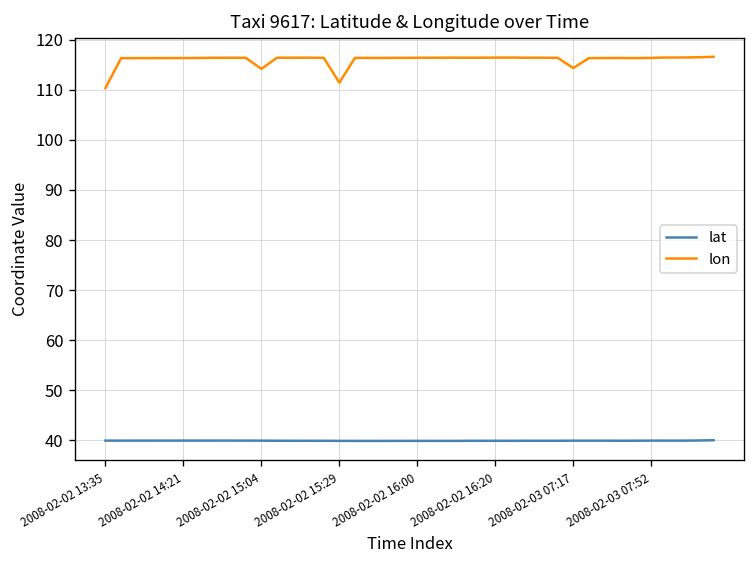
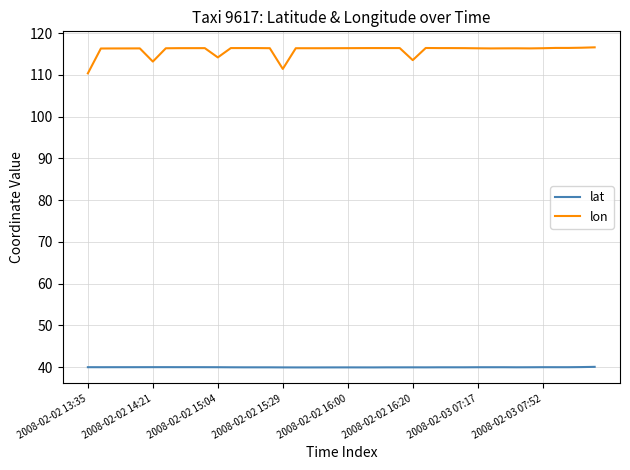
lon, 2008-02-02 14:21: 116 -> 113
lon, 2008-02-02 16:20: 116 -> 114
lon, 2008-02-03 07:17: 114 -> 116
